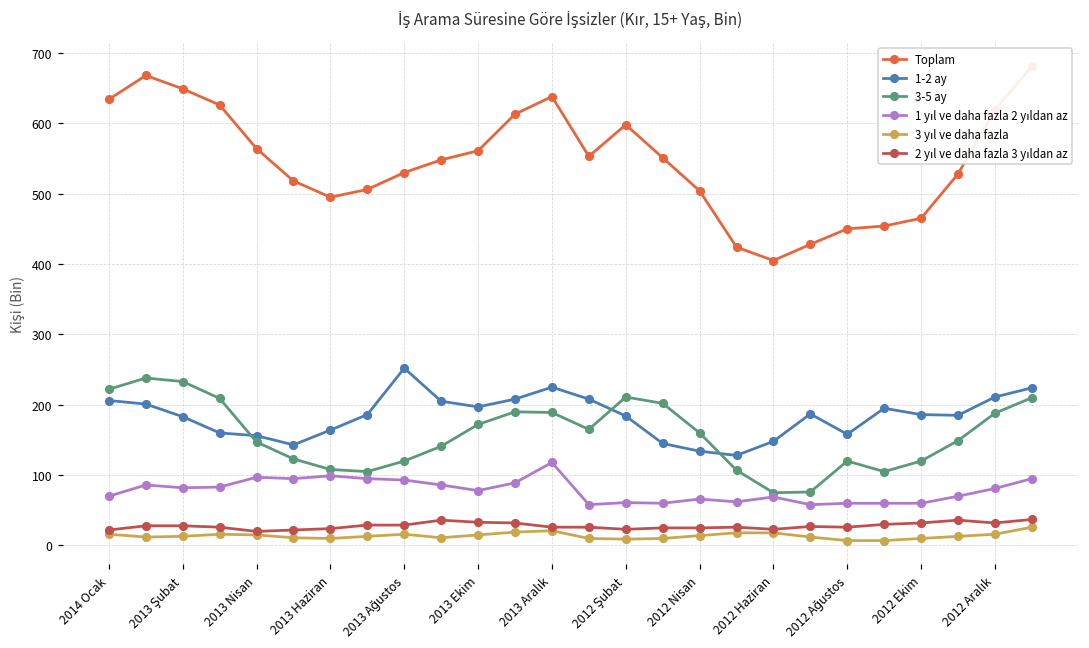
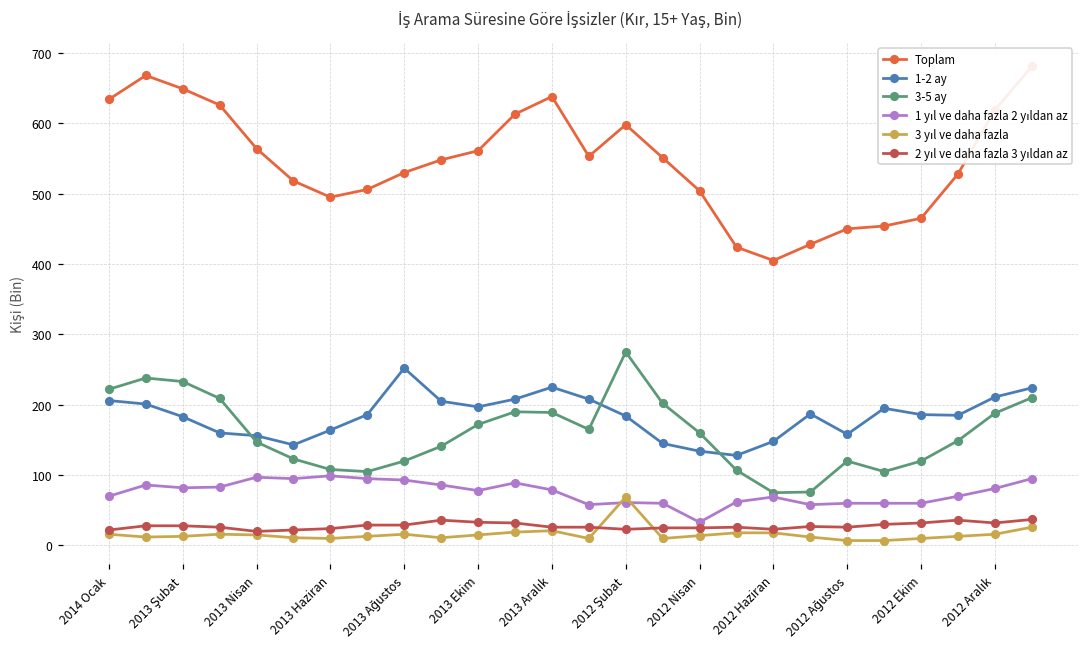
1 yıl ve daha fazla 2 yıldan az, 2013 Aralık: 120 -> 80
3-5 ay, 2012 Şubat: 210 -> 280
3 yıl ve daha fazla, 2012 Şubat: 10 -> 70
1 yıl ve daha fazla 2 yıldan az, 2012 Nisan: 70 -> 30
